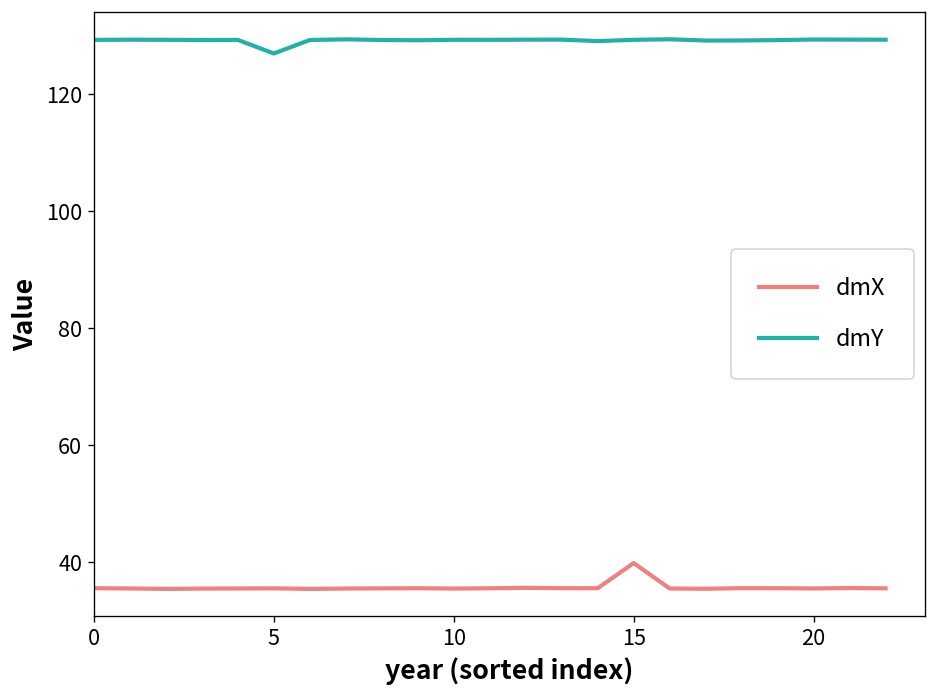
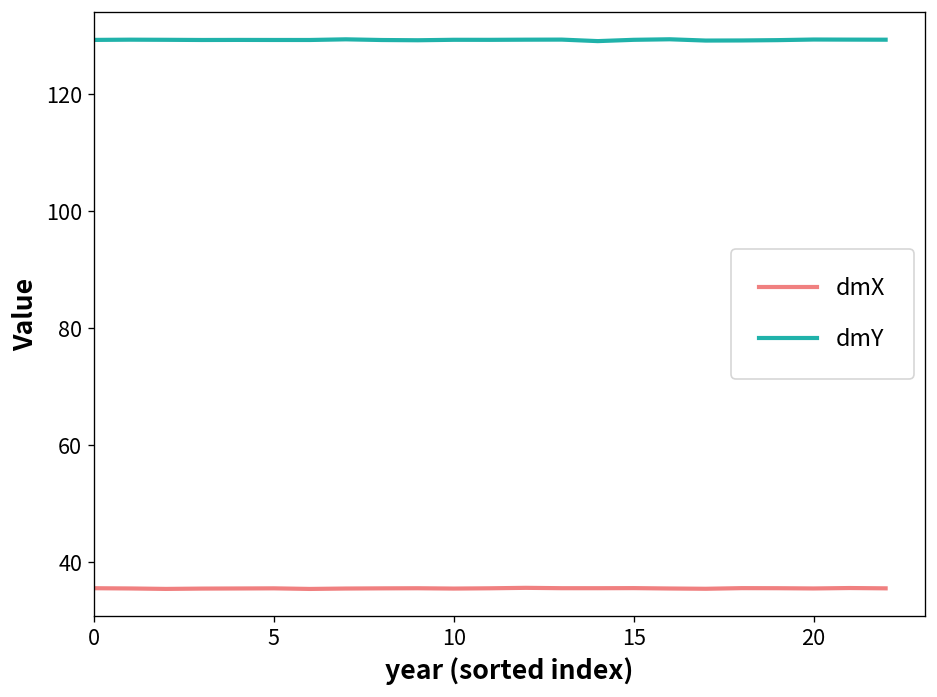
dmY, 5: 127 -> 129
dmX, 15: 40 -> 36
